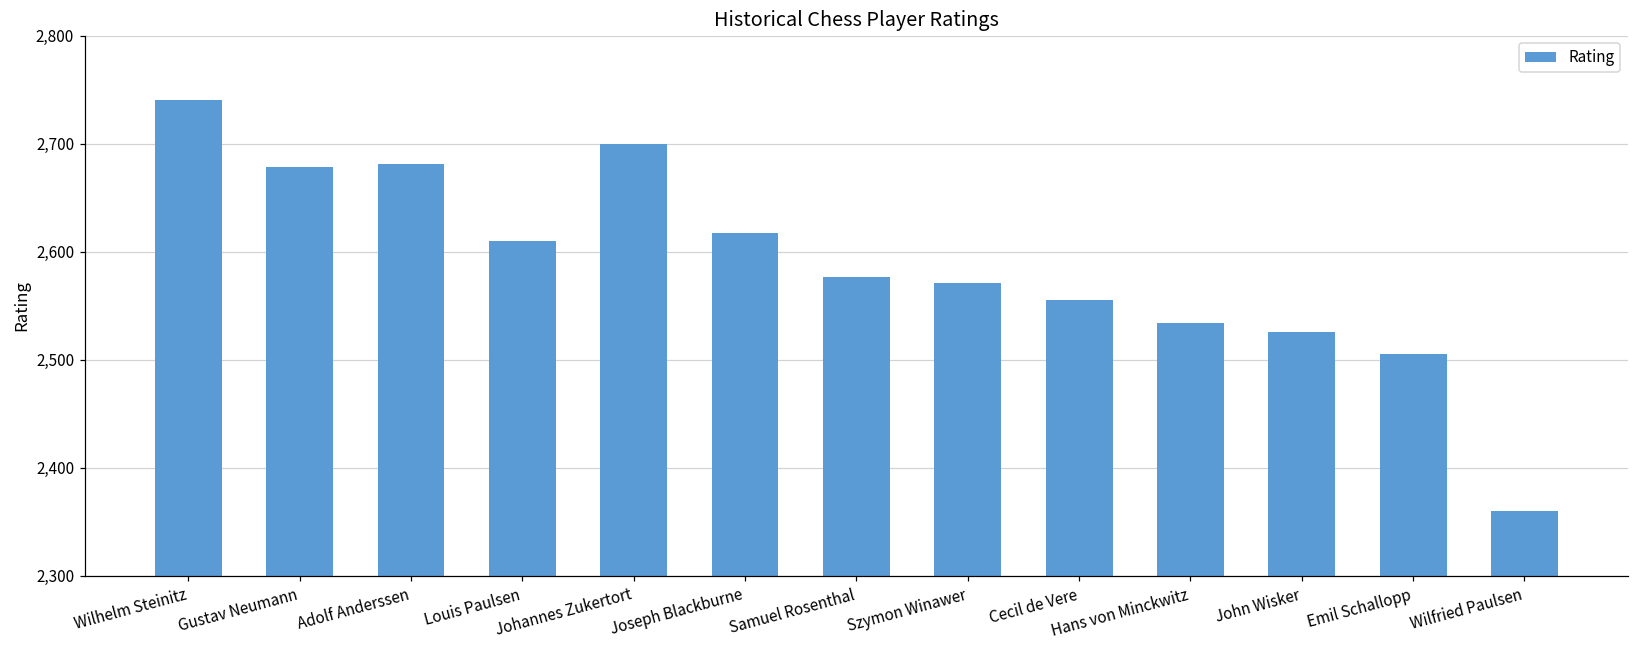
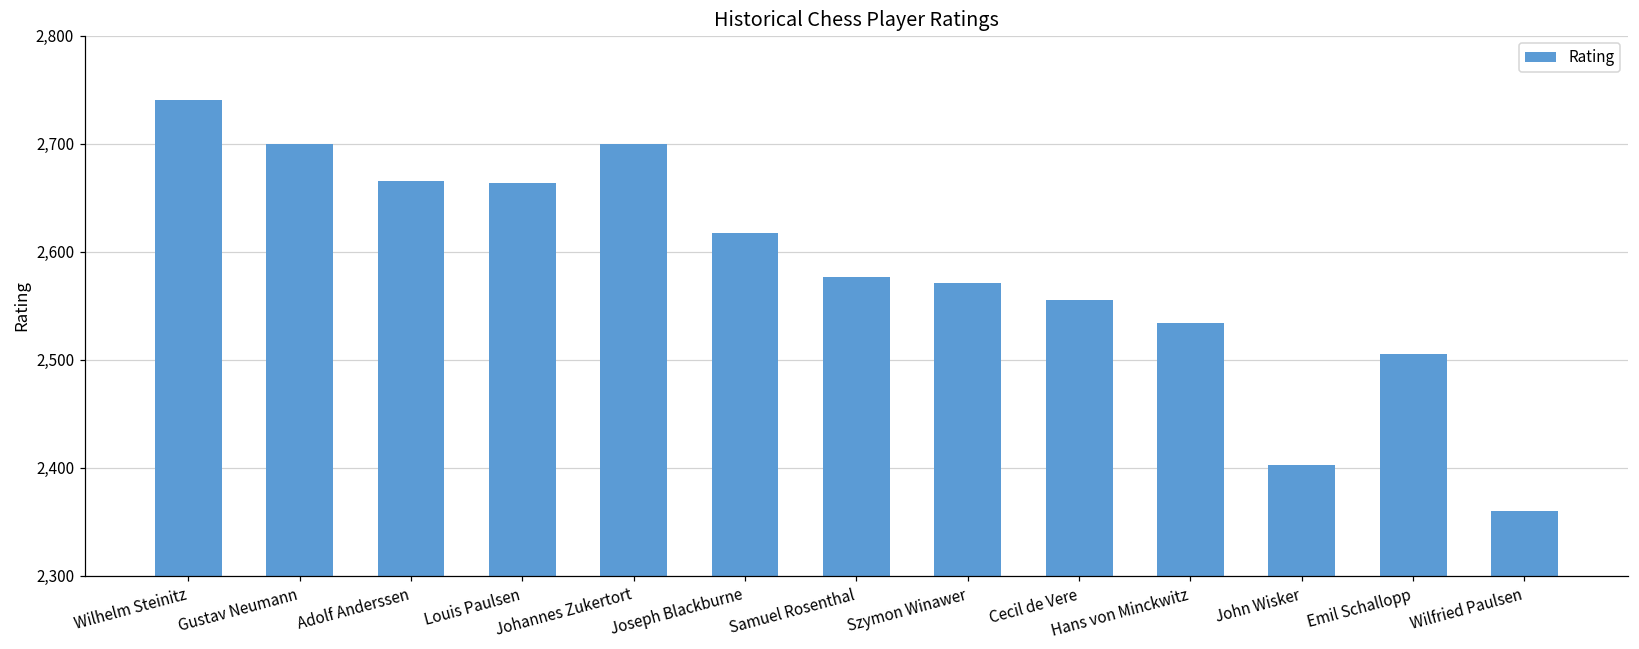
Gustav Neumann: 2,680 -> 2,700
Adolf Anderssen: 2,680 -> 2,670
Louis Paulsen: 2,610 -> 2,660
John Wisker: 2,530 -> 2,400
